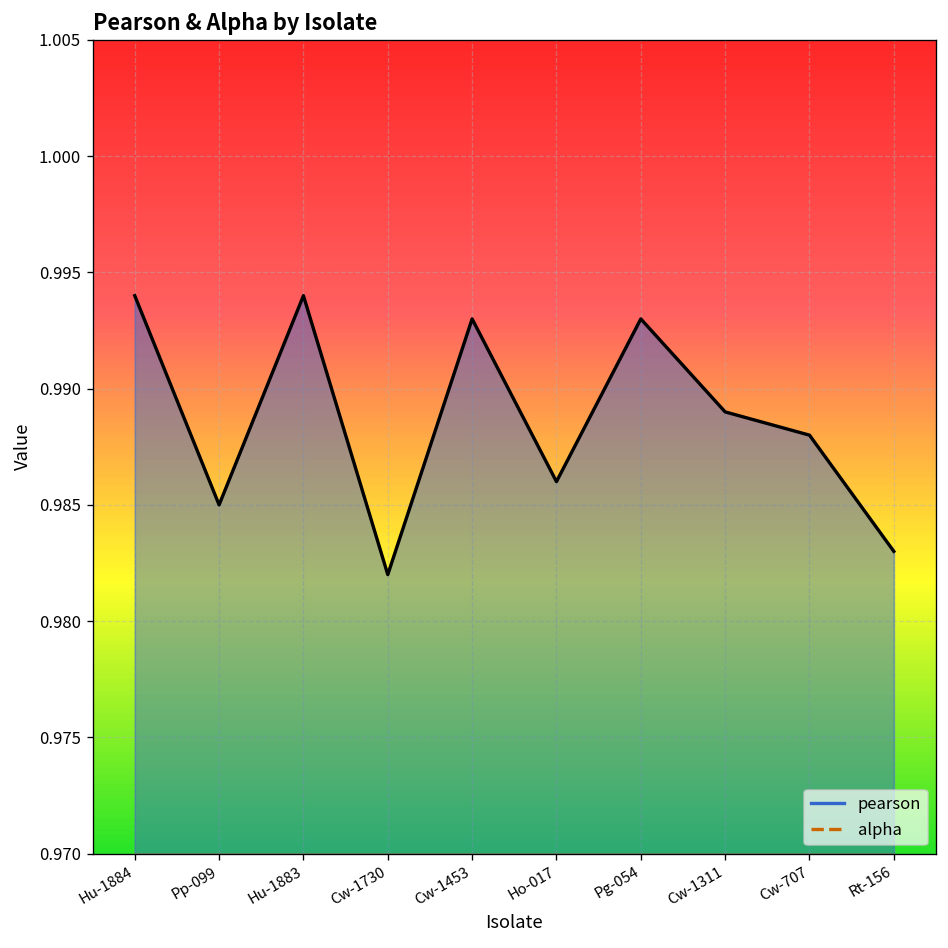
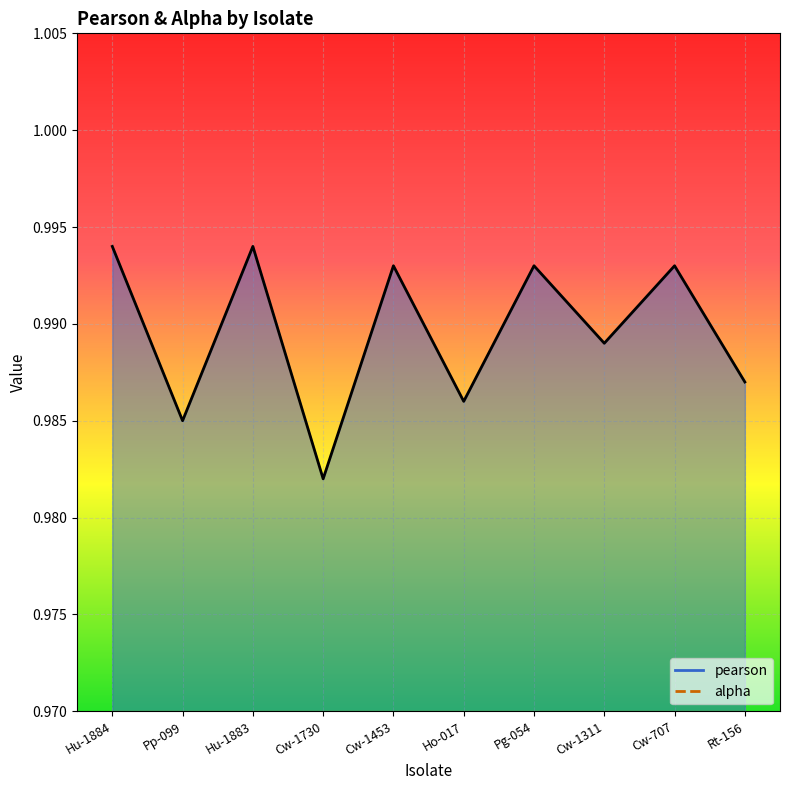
pearson, Cw-707: 0.988 -> 0.993
pearson, Rt-156: 0.983 -> 0.987
